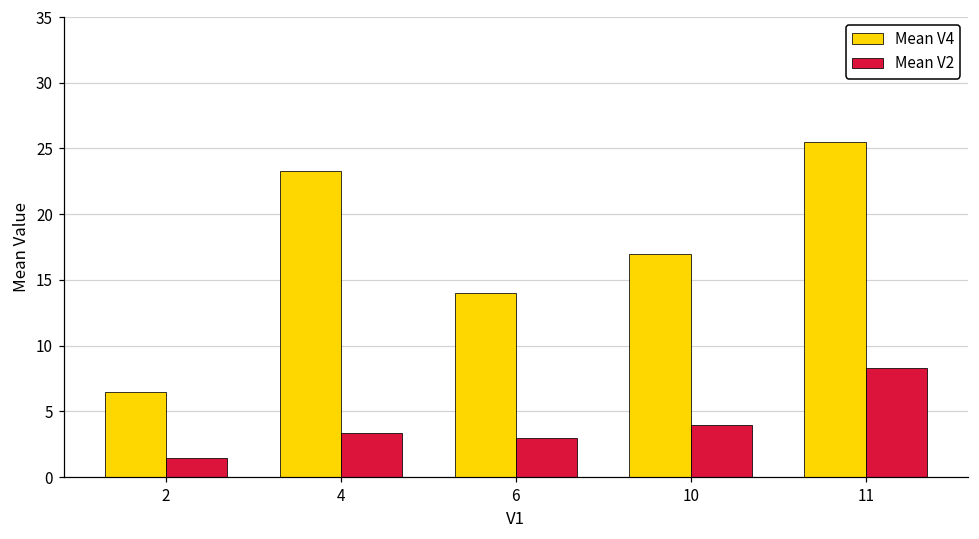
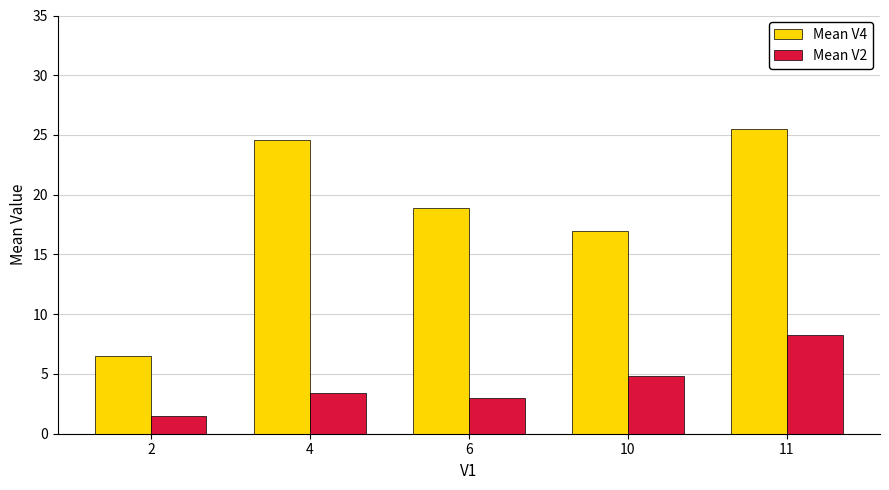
Mean V4, 4: 23.3 -> 24.5
Mean V4, 6: 14.0 -> 18.9
Mean V2, 10: 4.0 -> 4.8
